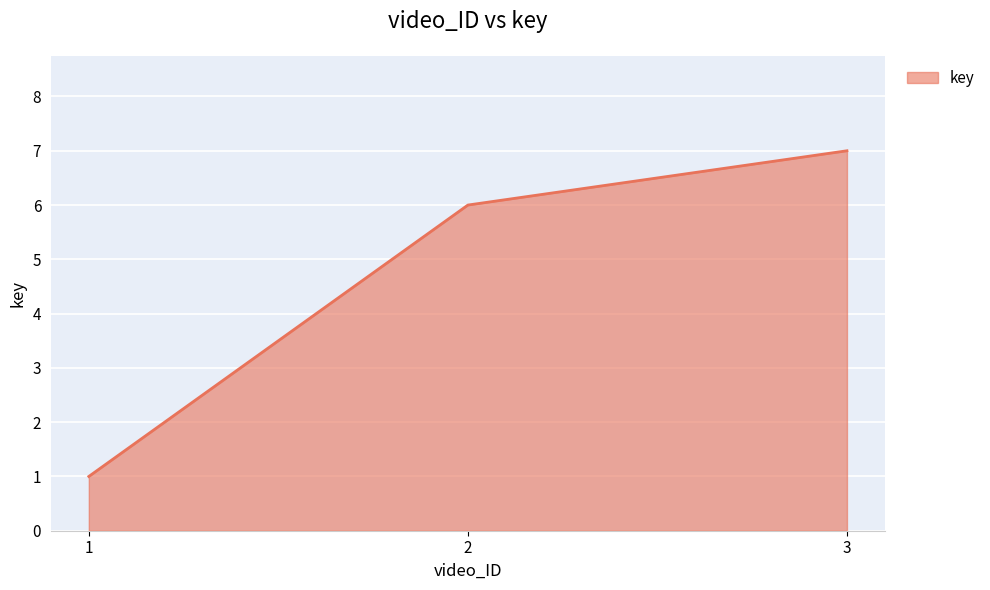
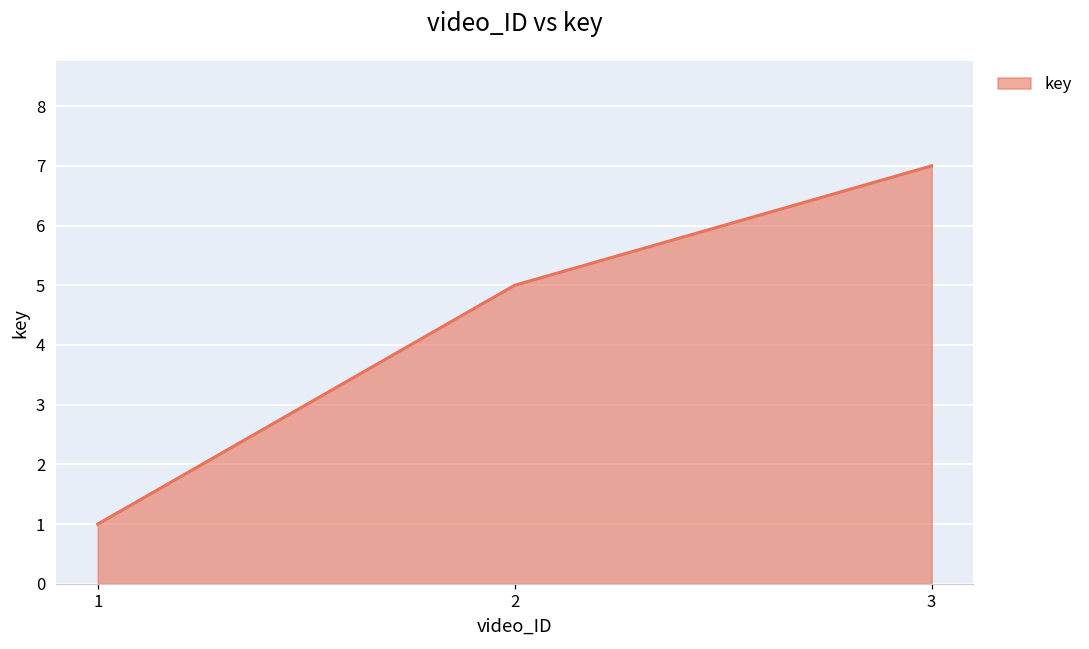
2: 6 -> 5
